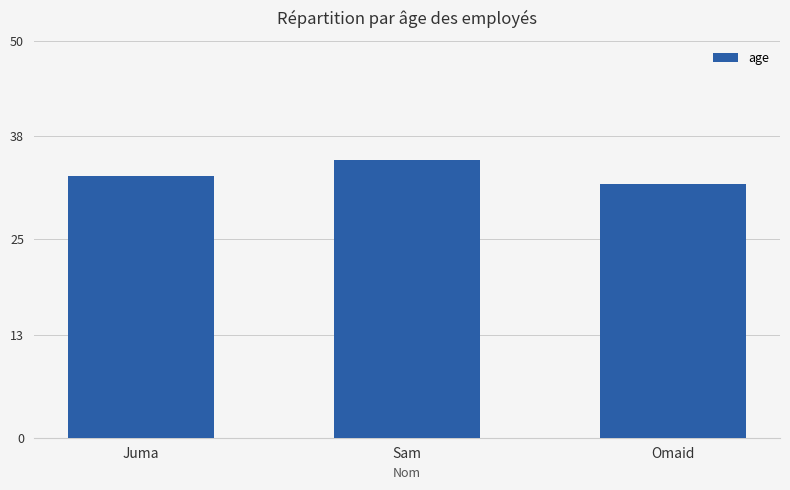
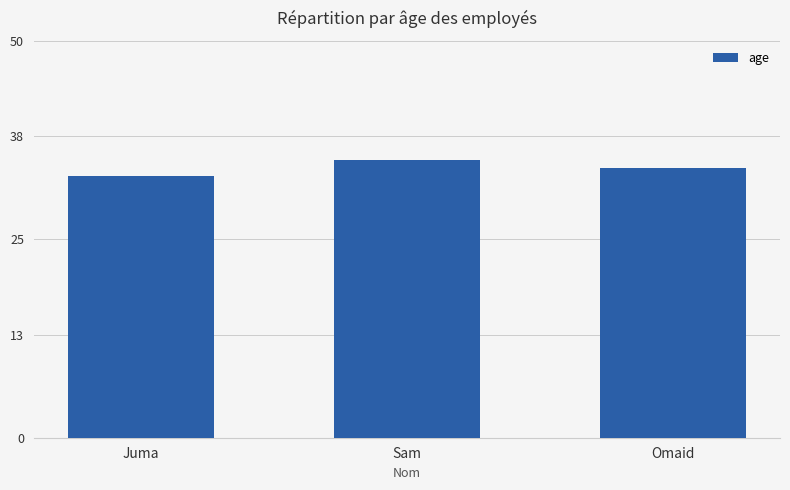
Omaid: 32 -> 34
